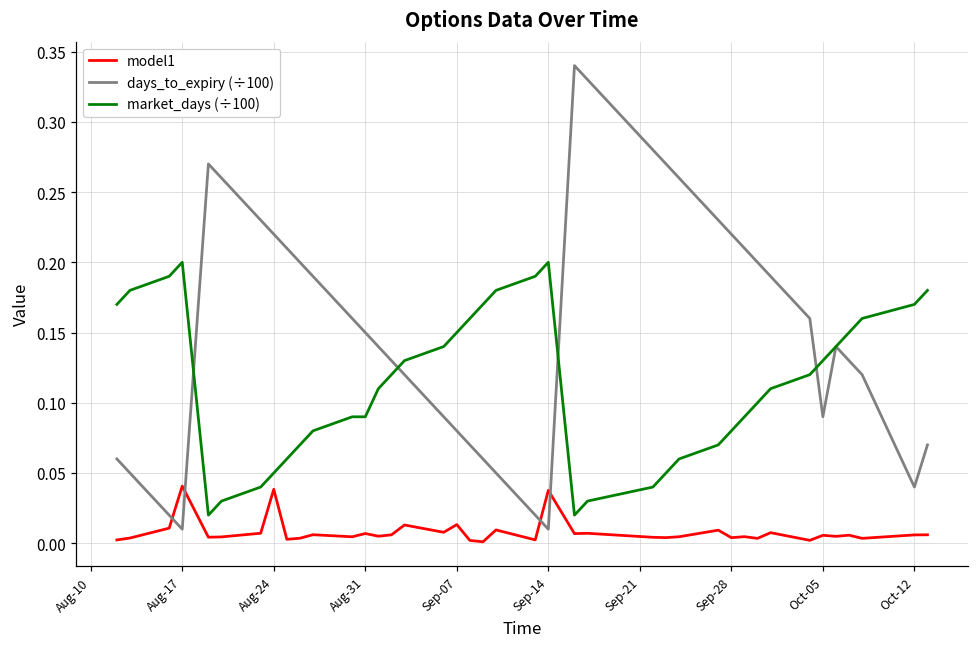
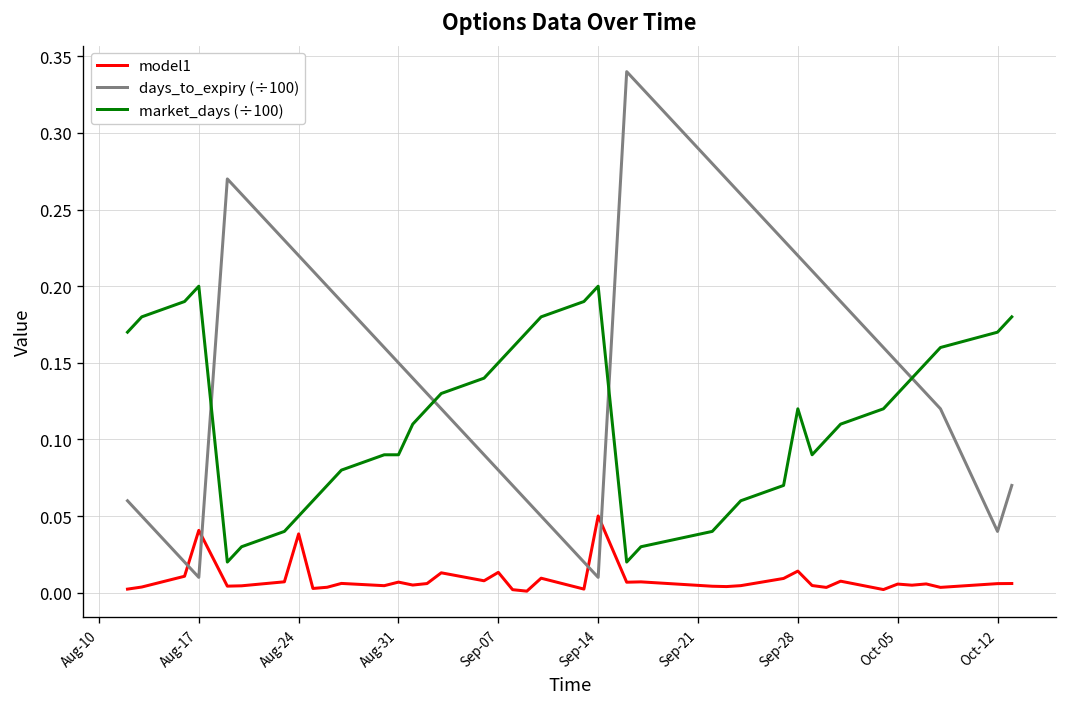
model1, Sep-14: 0.038 -> 0.050
model1, Sep-28: 0.004 -> 0.014
market_days (÷100), Sep-28: 0.080 -> 0.120
days_to_expiry (÷100), Oct-05: 0.090 -> 0.150
